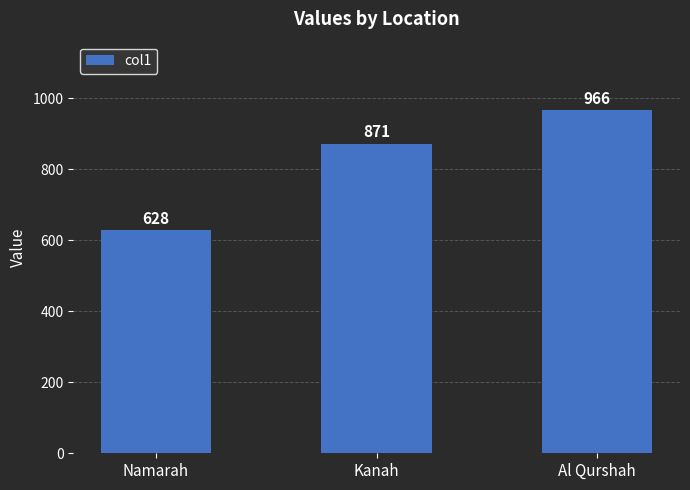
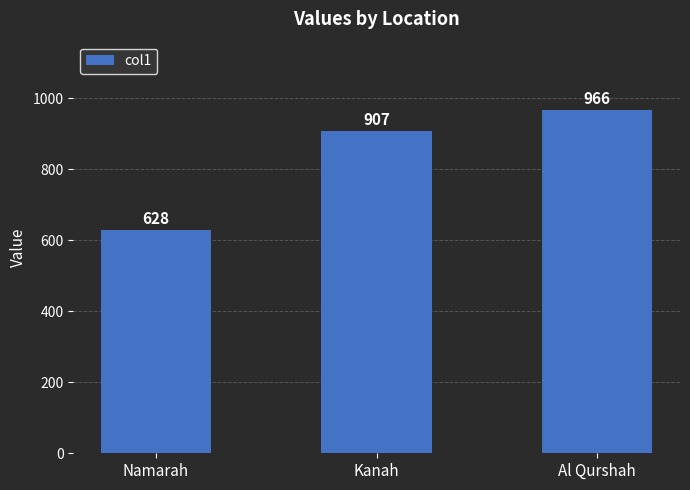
Kanah: 871 -> 907
